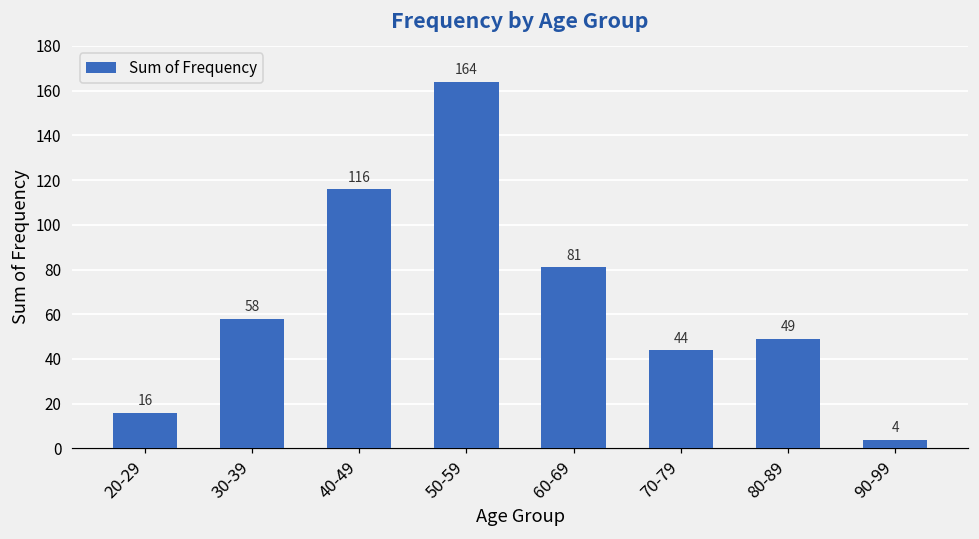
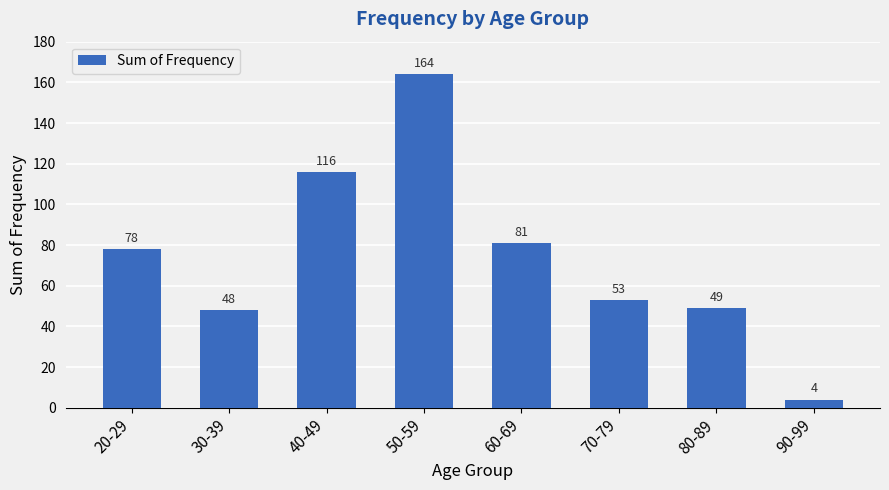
20-29: 16 -> 78
30-39: 58 -> 48
70-79: 44 -> 53
